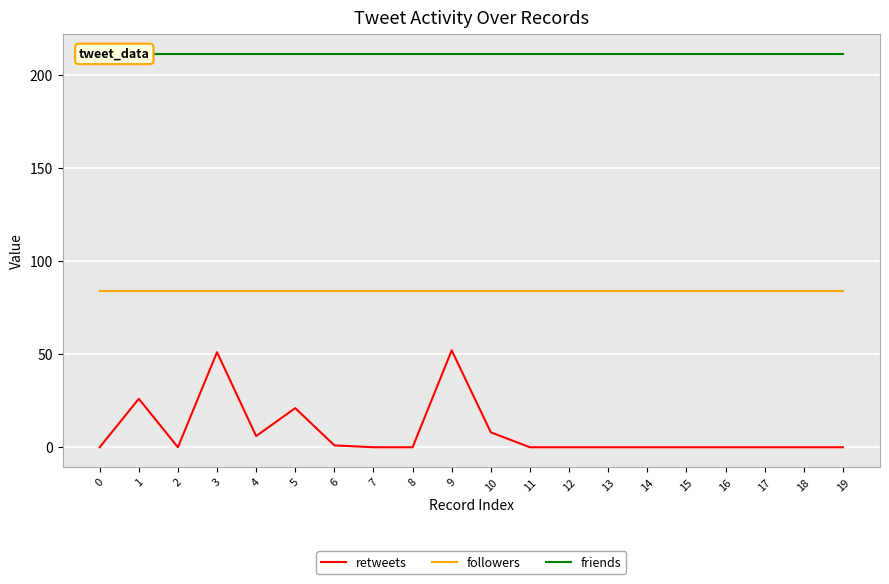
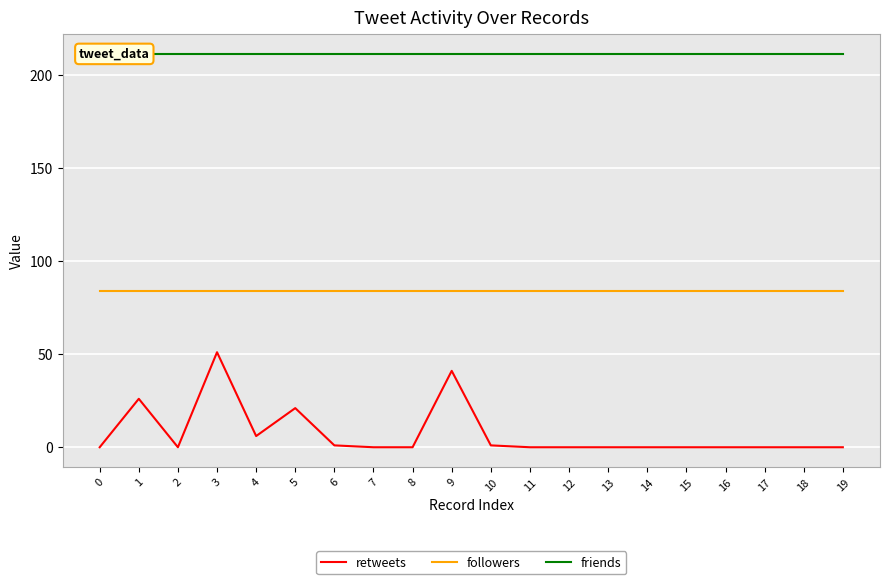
retweets, 9: 52 -> 41
retweets, 10: 8 -> 1
